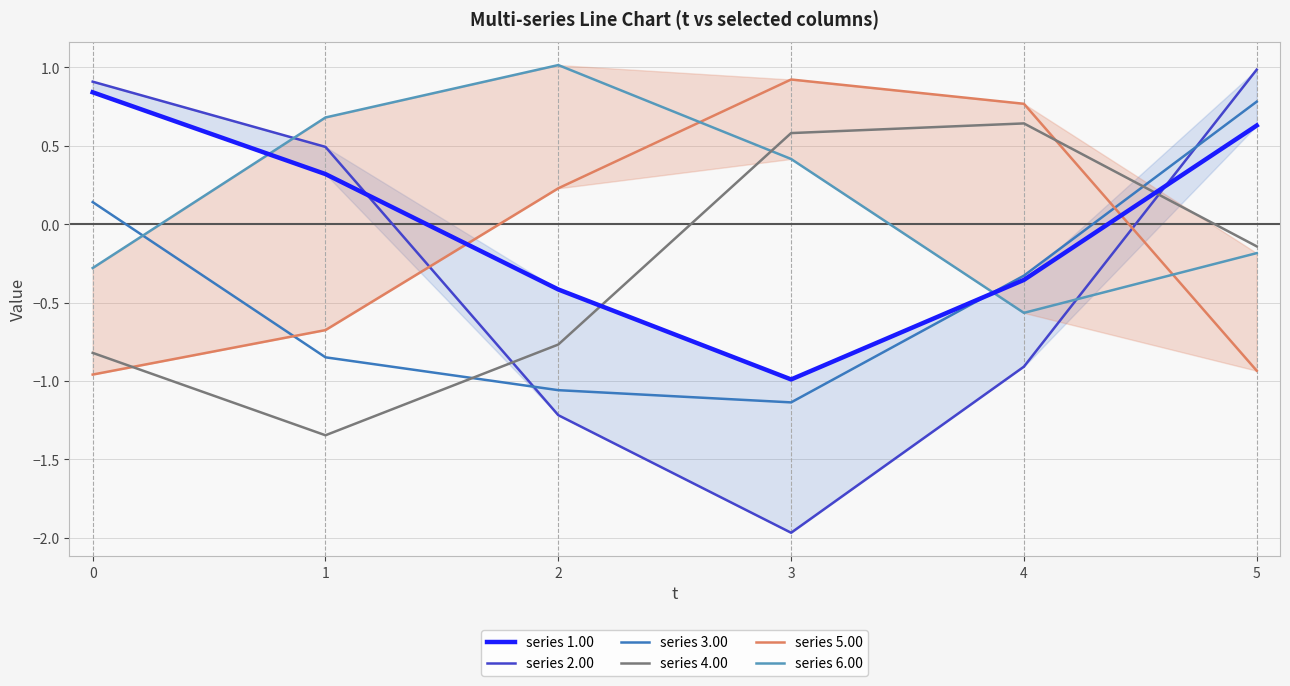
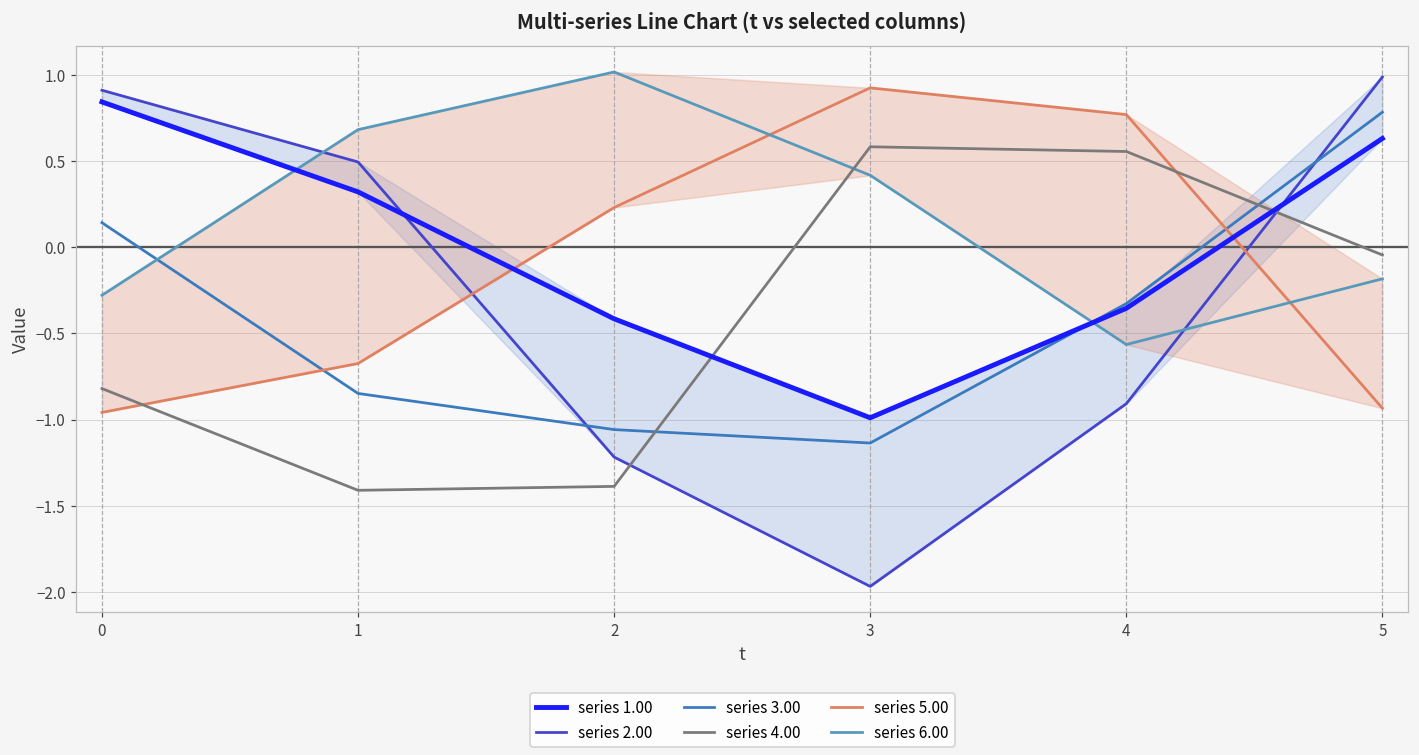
series 4.00, 1: -1.35 -> -1.41
series 4.00, 2: -0.77 -> -1.39
series 4.00, 4: 0.64 -> 0.55
series 4.00, 5: -0.14 -> -0.05
